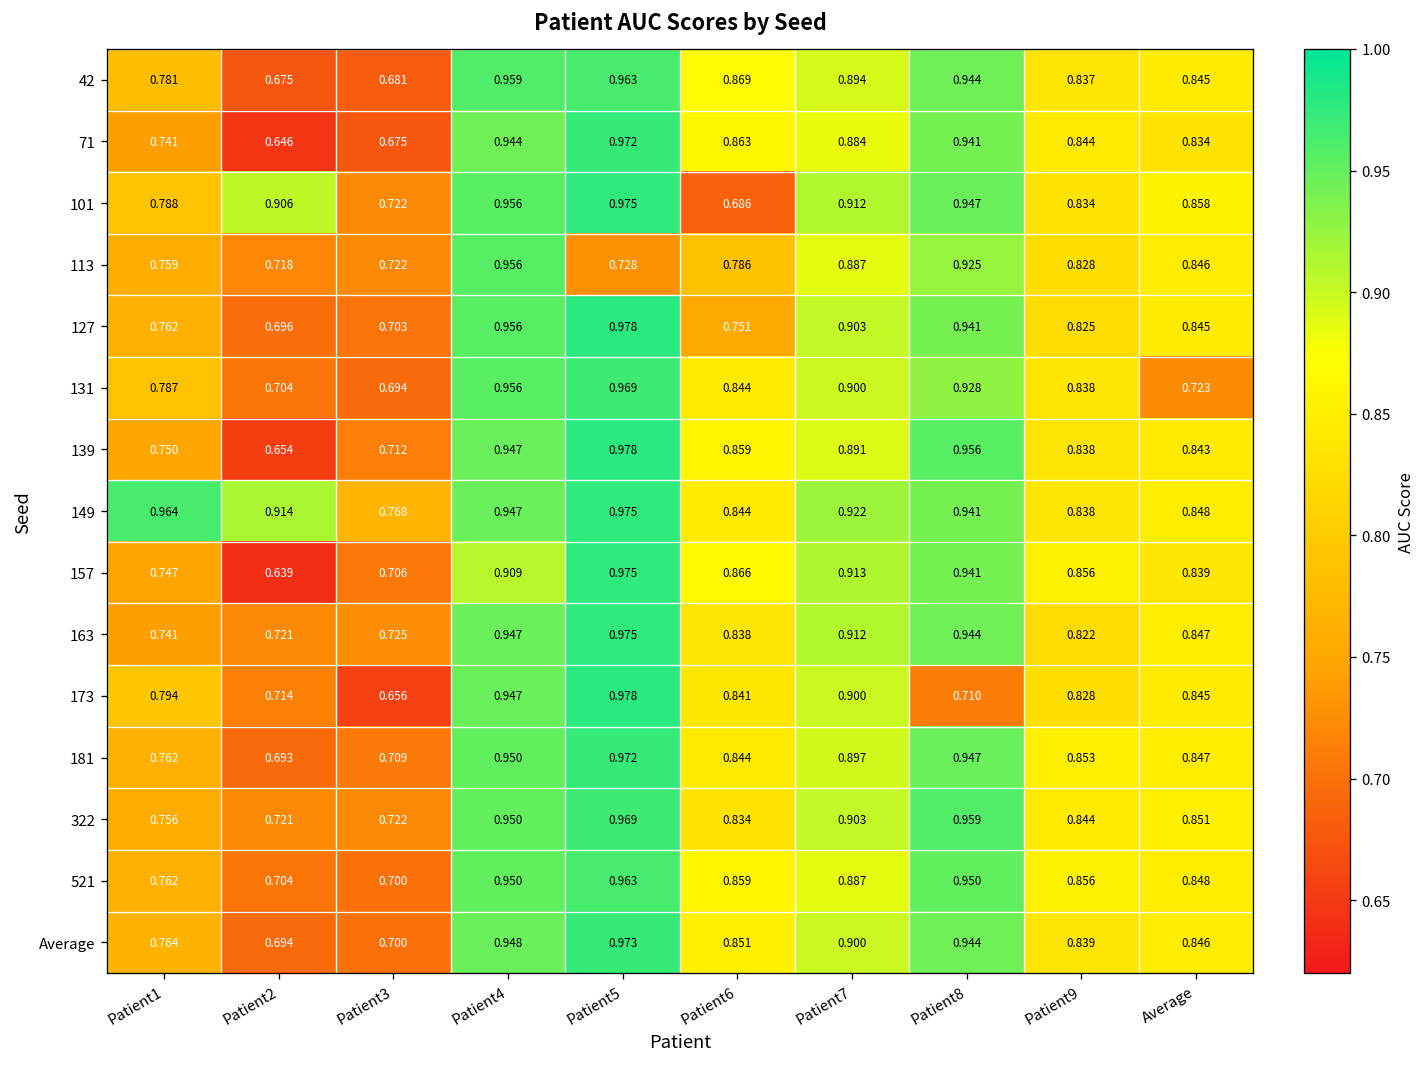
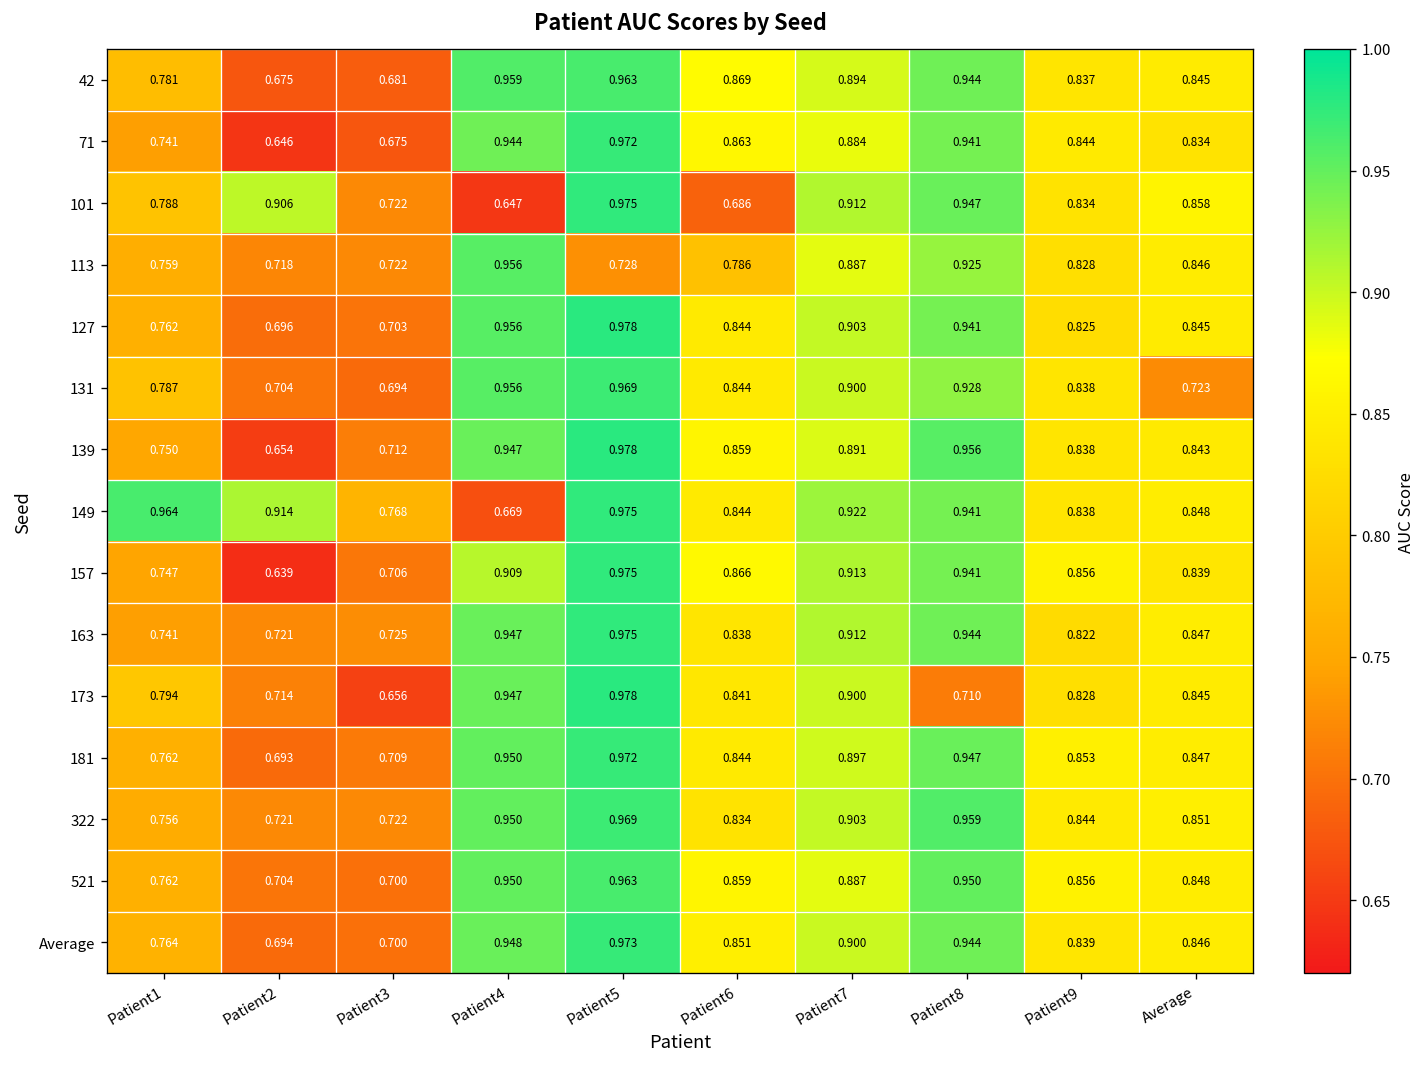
101, Patient4: 0.956 -> 0.647
127, Patient6: 0.751 -> 0.844
149, Patient4: 0.947 -> 0.669
